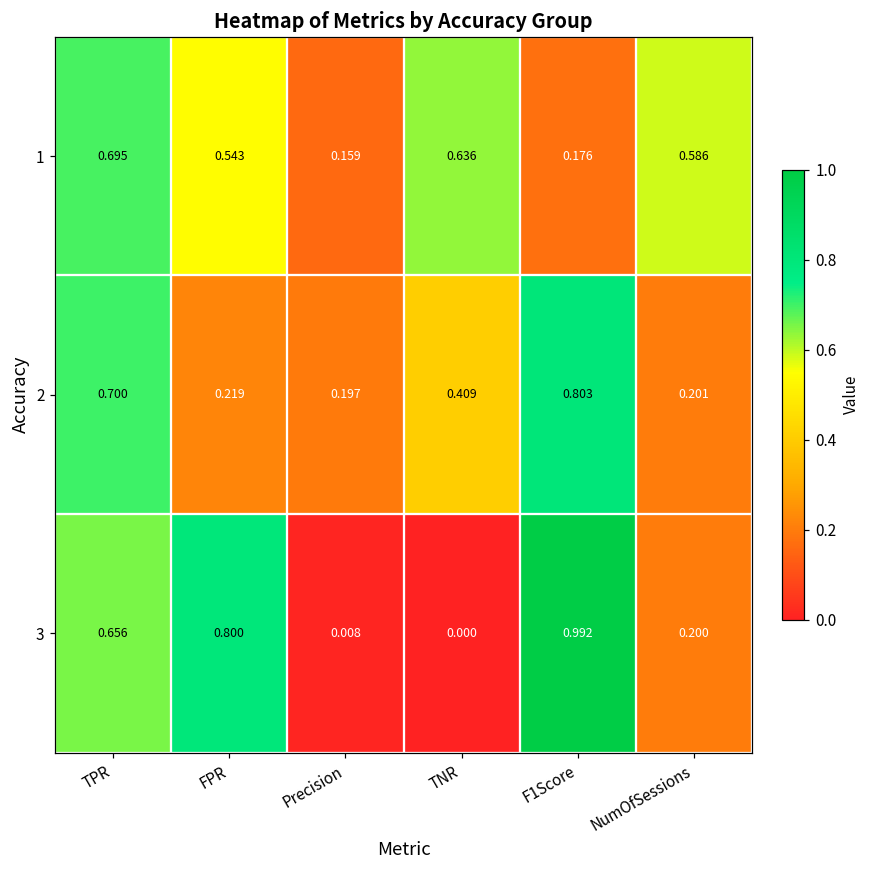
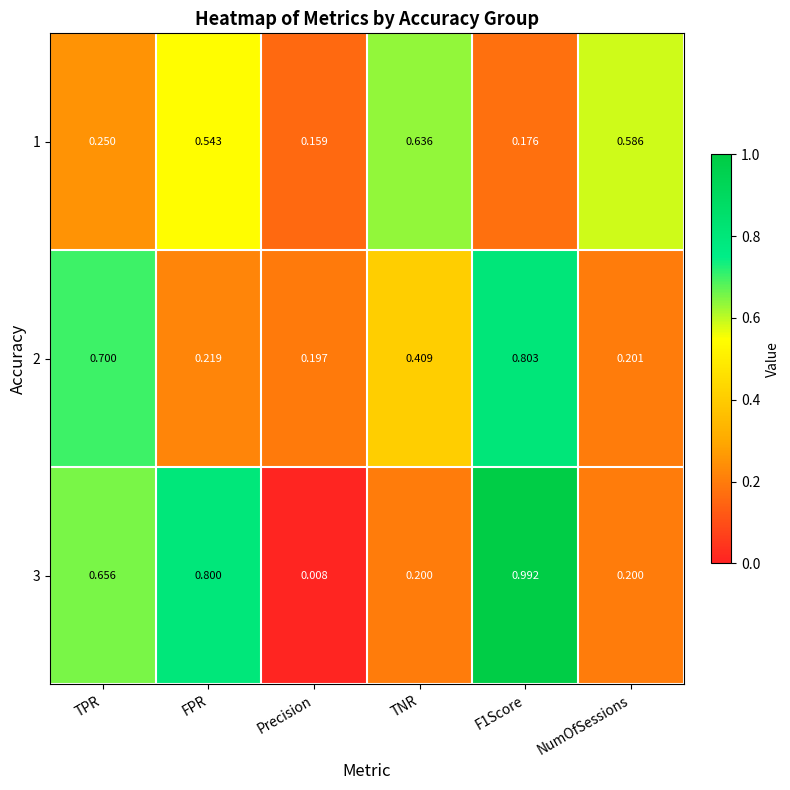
1, TPR: 0.695 -> 0.250
3, TNR: 0.000 -> 0.200
